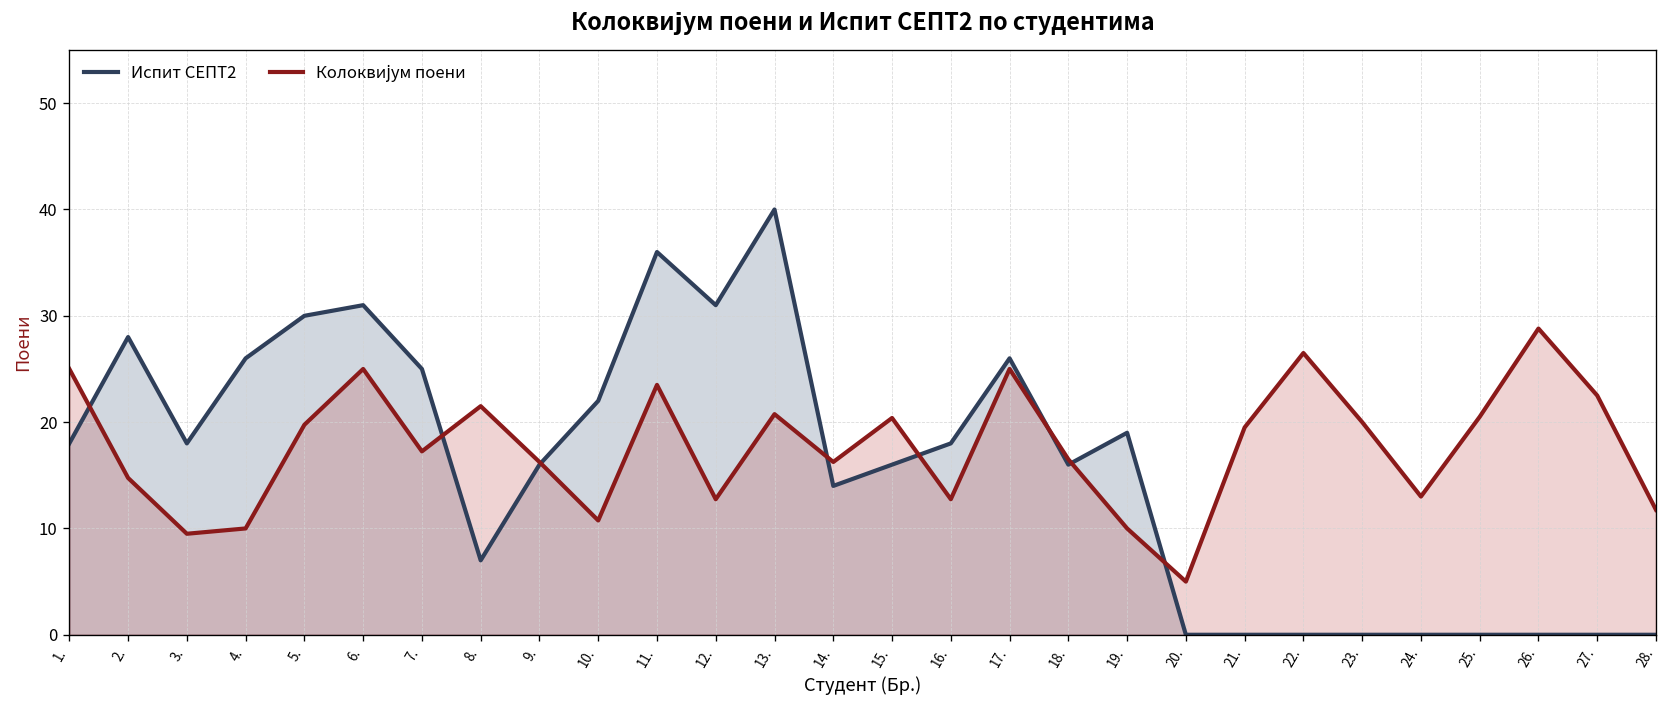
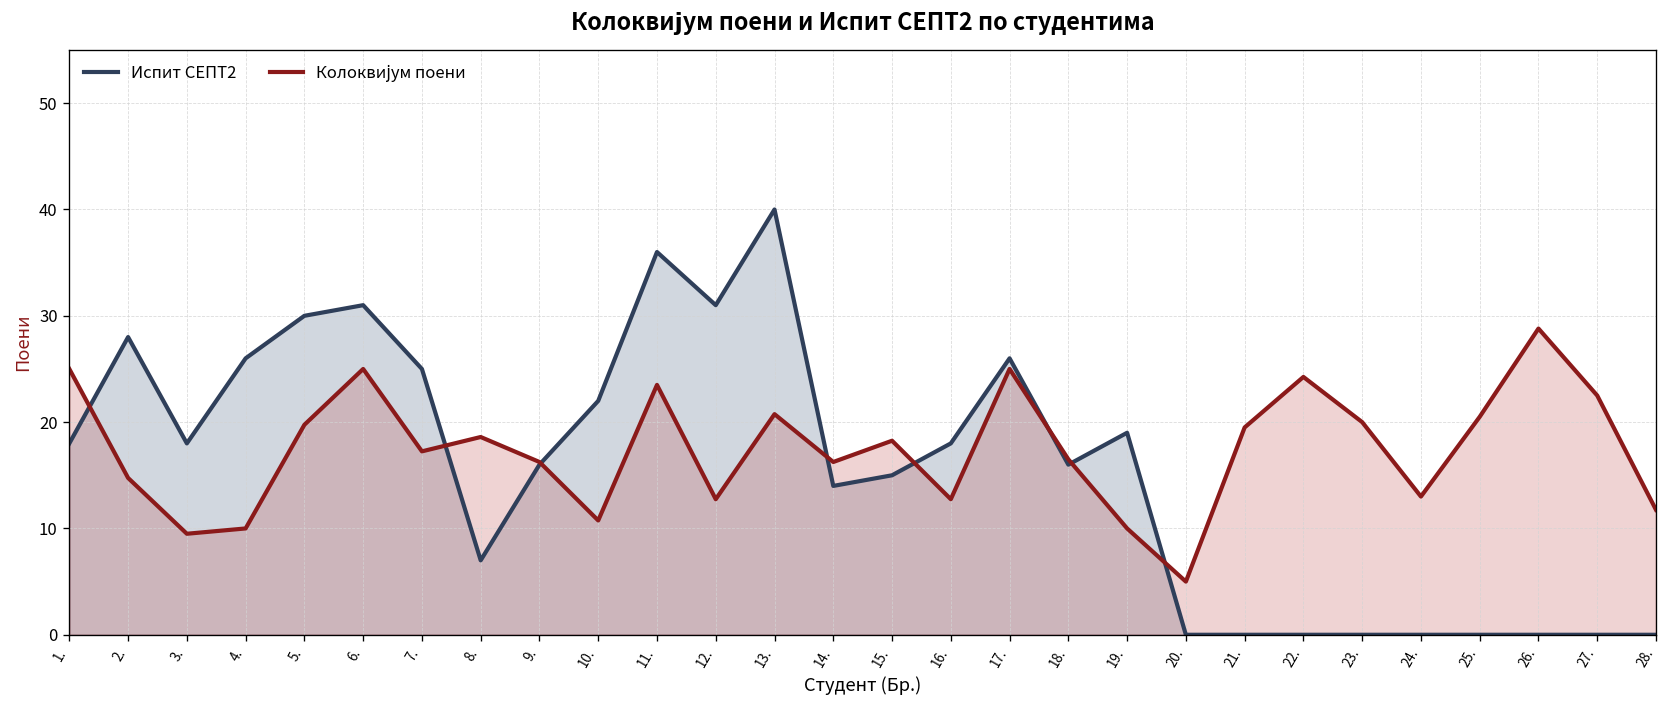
Колоквијум поени, 8.: 22 -> 19
Испит СЕПТ2, 15.: 16 -> 15
Колоквијум поени, 15.: 20 -> 18
Колоквијум поени, 22.: 27 -> 24
